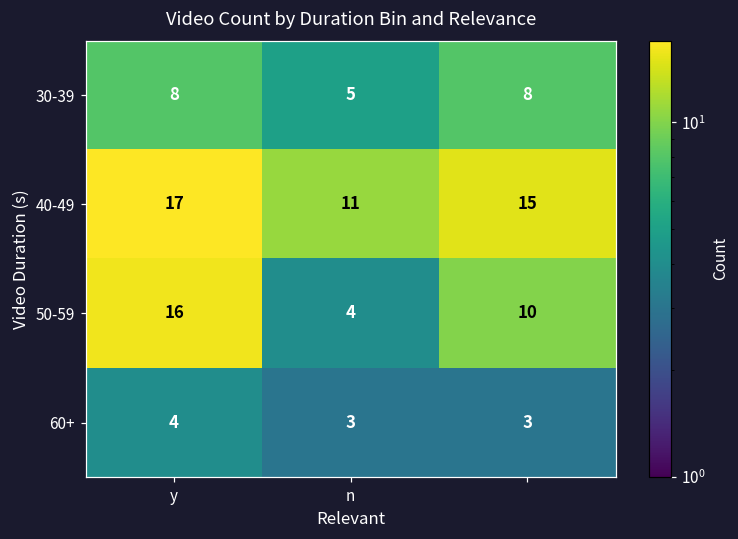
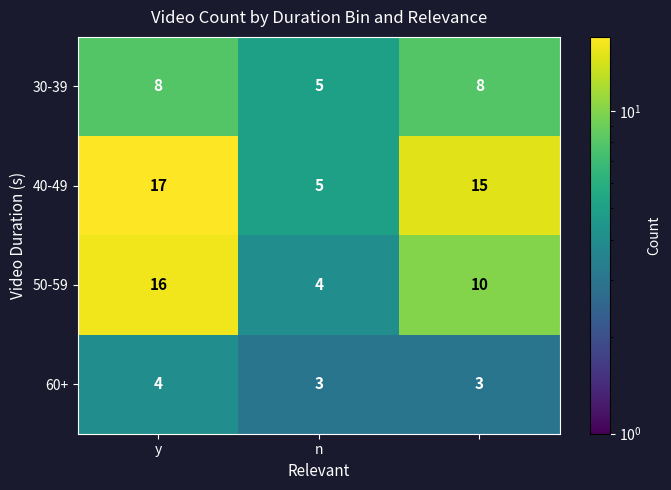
40-49, n: 11 -> 5
